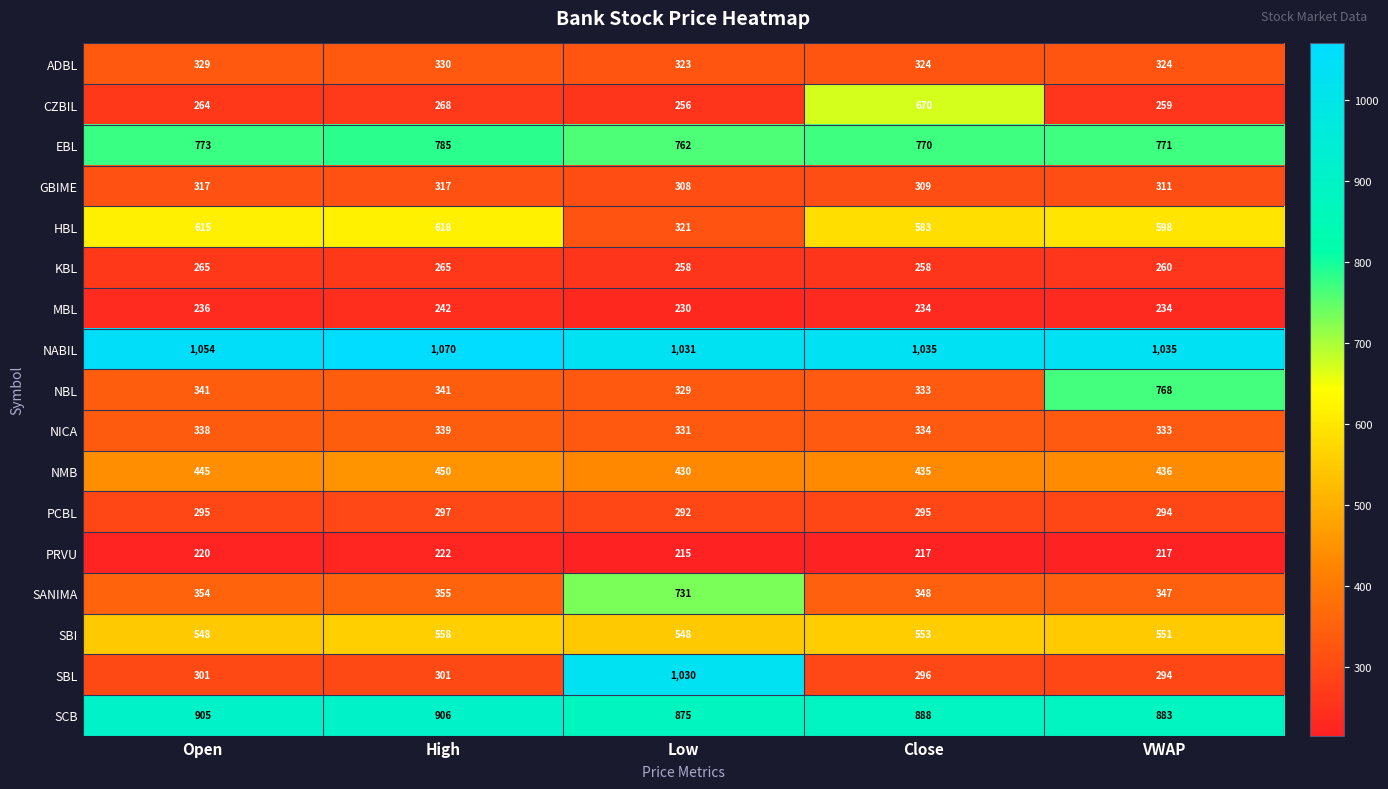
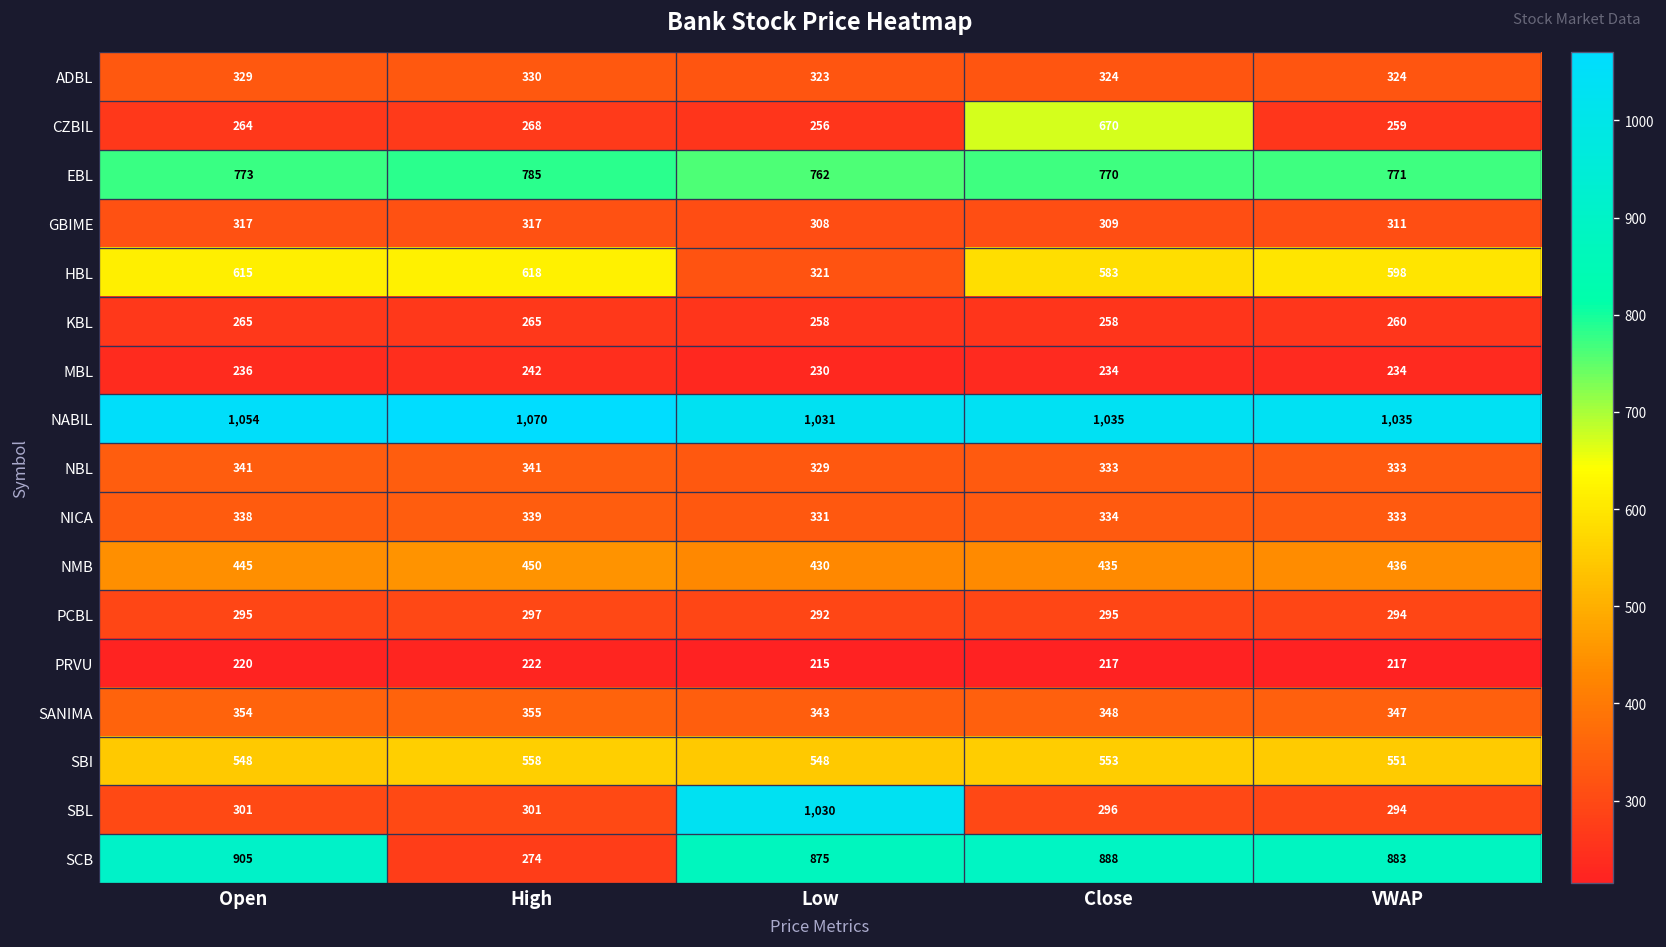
NBL, VWAP: 768 -> 333
SANIMA, Low: 731 -> 343
SCB, High: 906 -> 274
